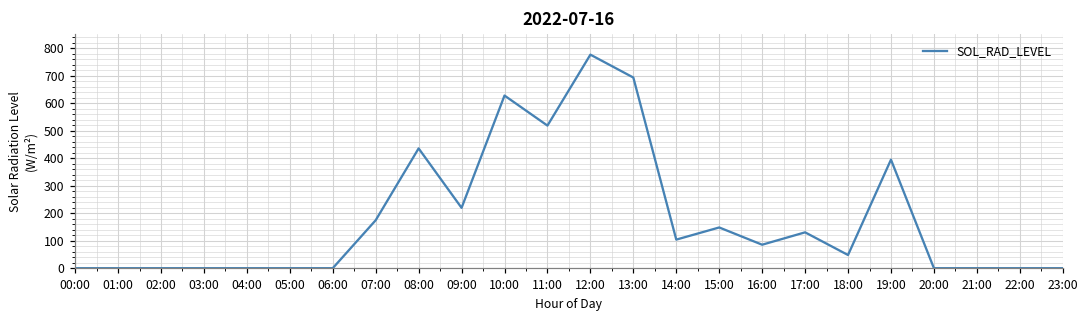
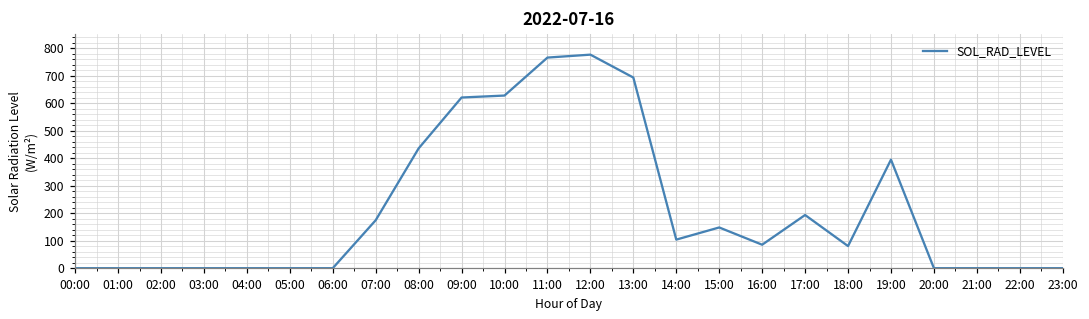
09:00: 220 -> 620
11:00: 520 -> 770
17:00: 130 -> 190
18:00: 50 -> 80
